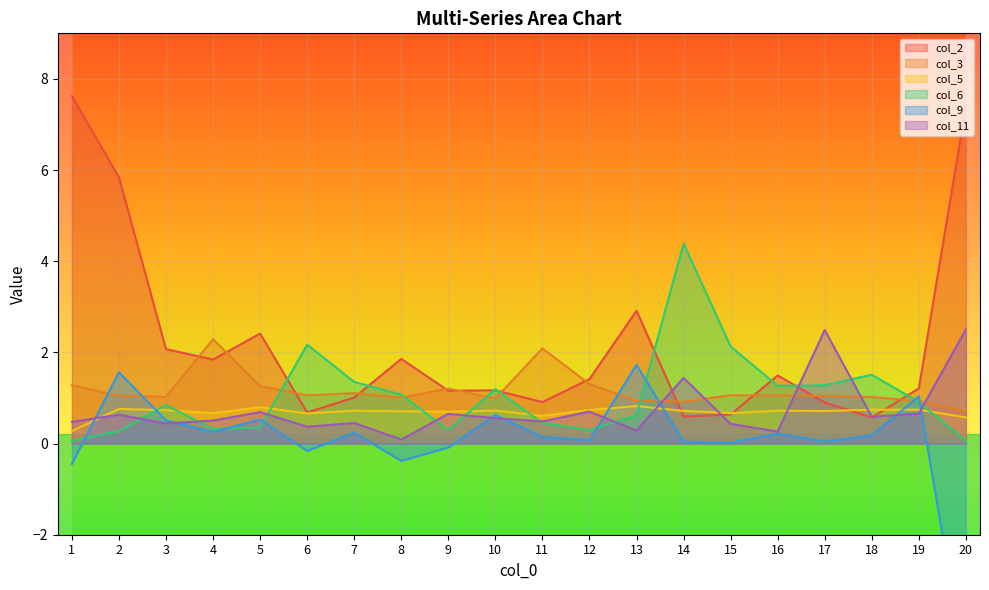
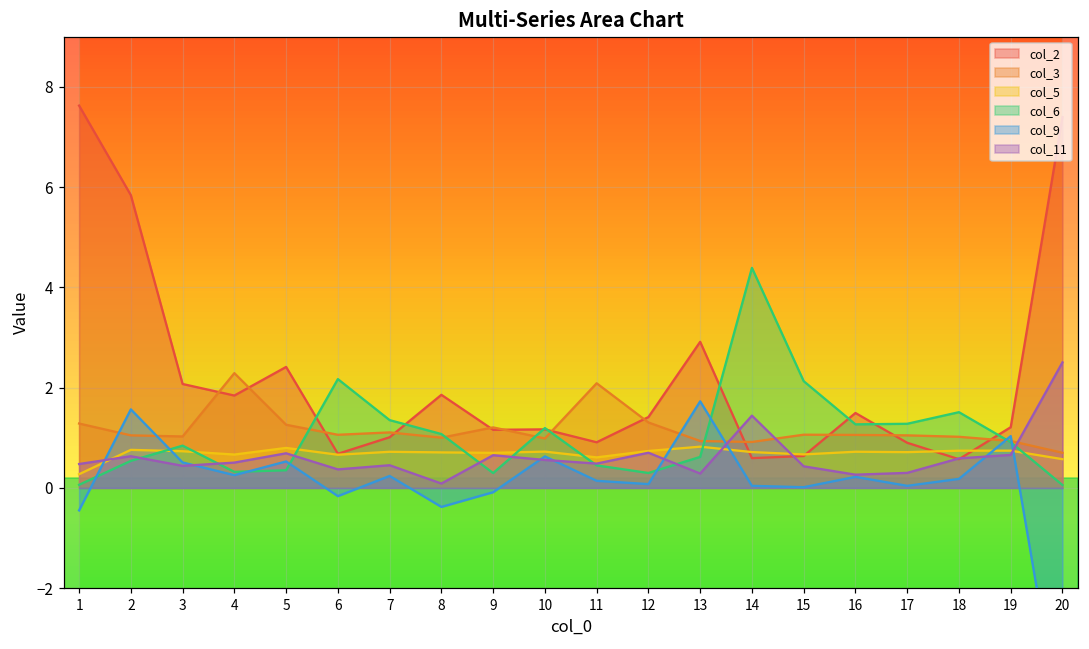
col_6, 2: 0.3 -> 0.5
col_11, 17: 2.5 -> 0.3
